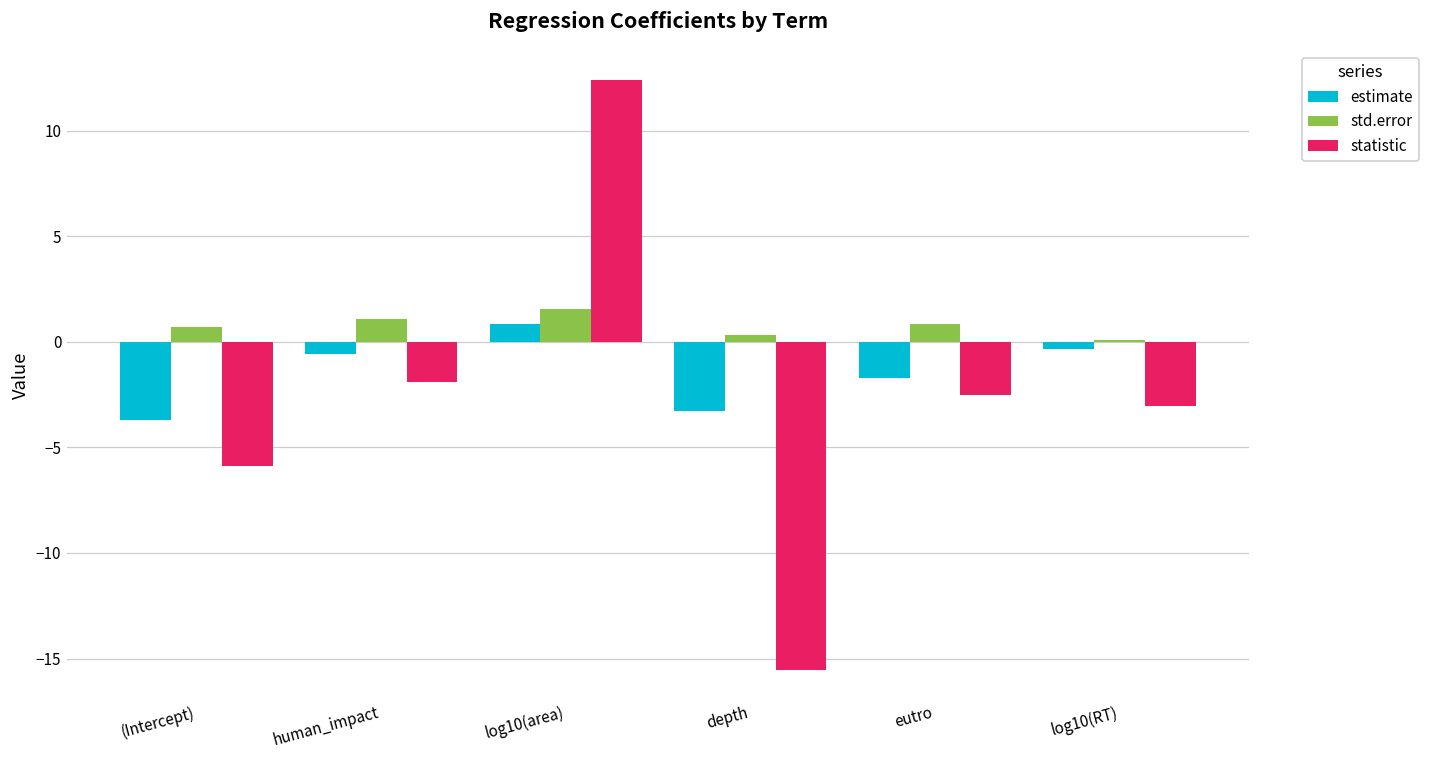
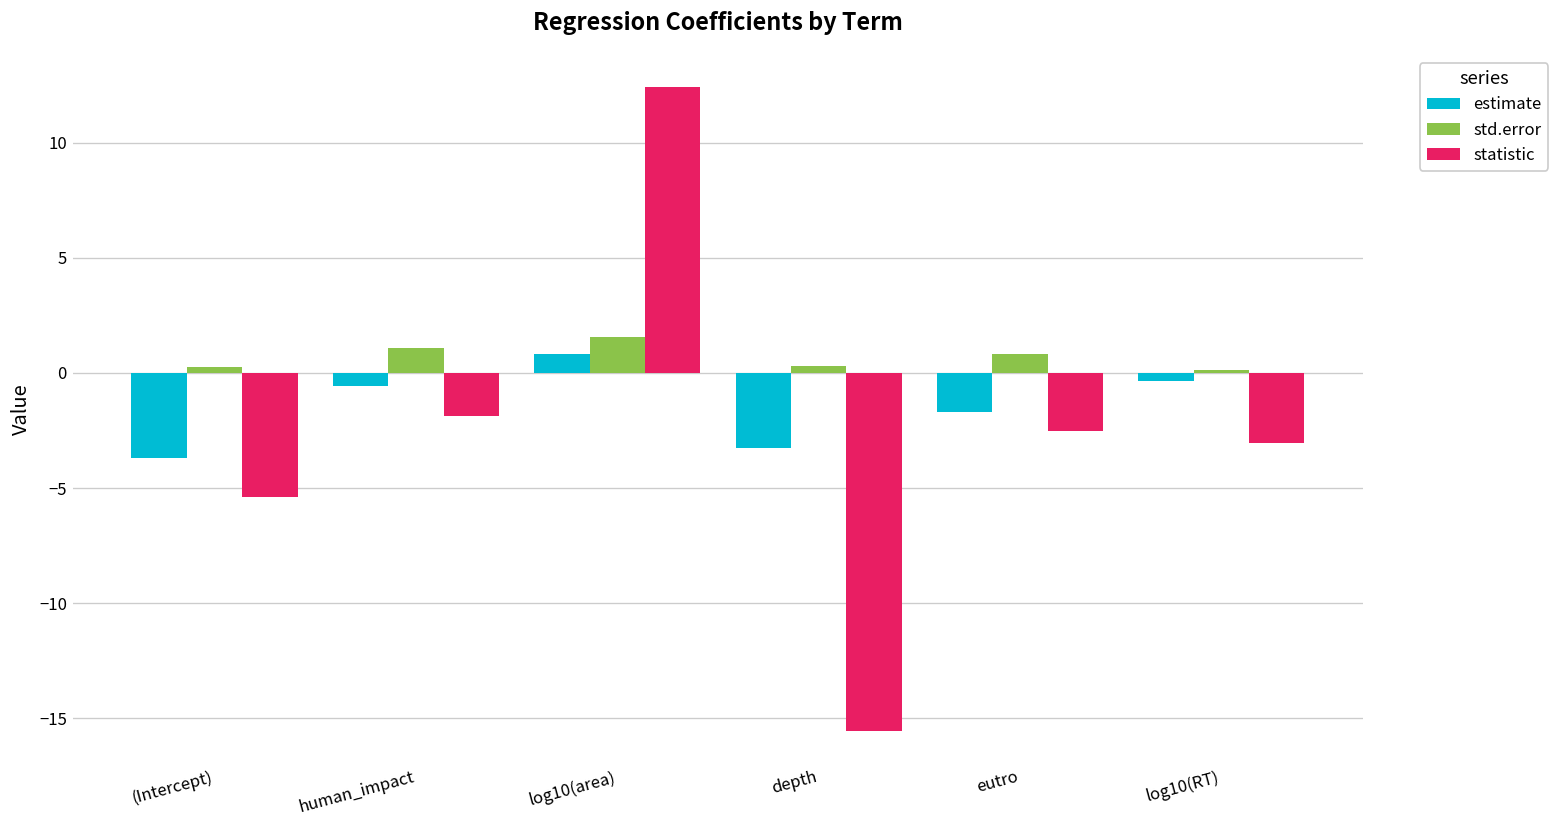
std.error, (Intercept): 0.7 -> 0.3
statistic, (Intercept): -5.9 -> -5.4
